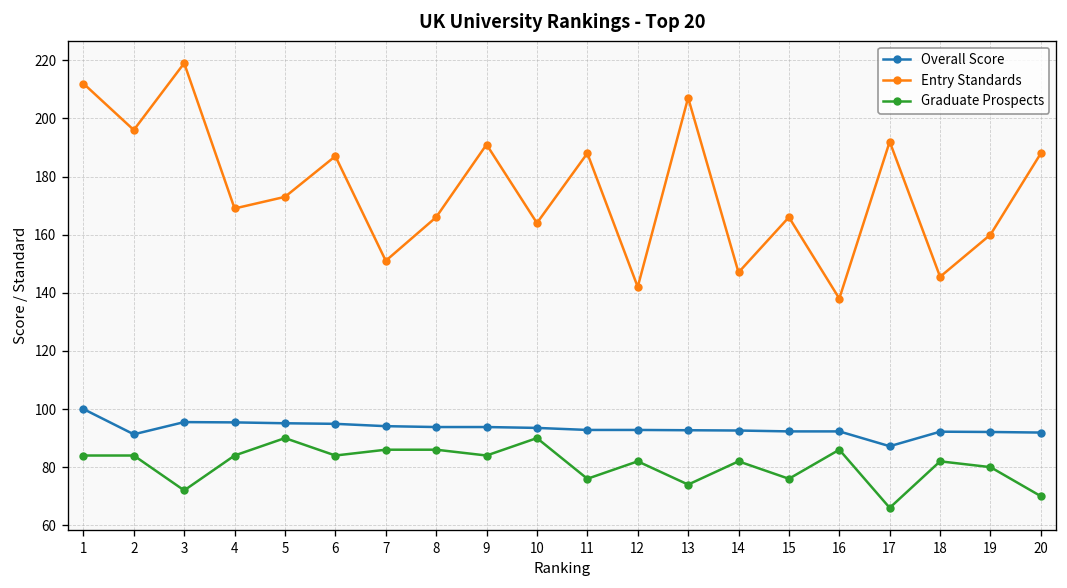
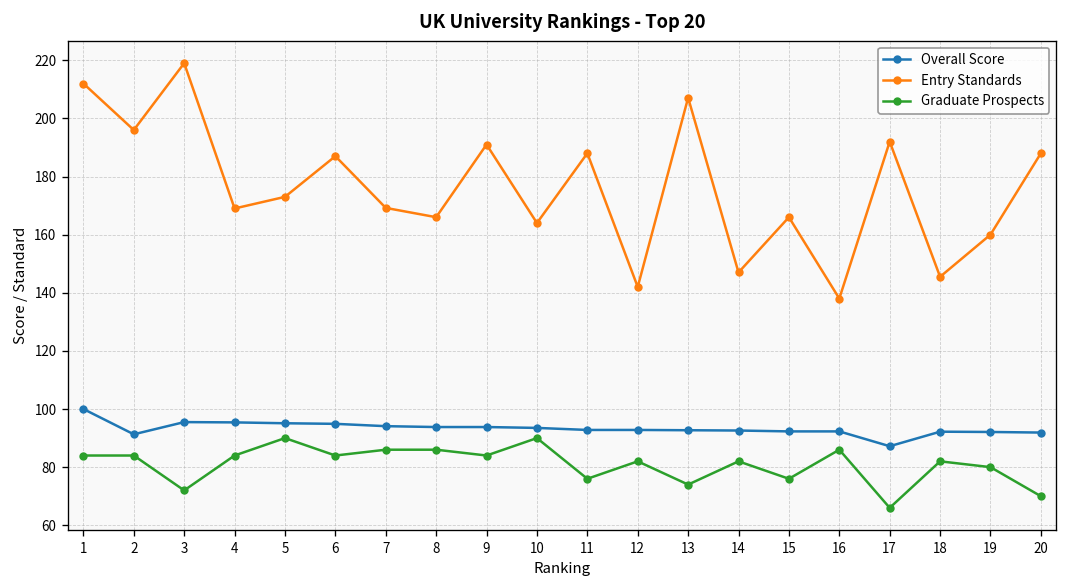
Entry Standards, 7: 151 -> 169
